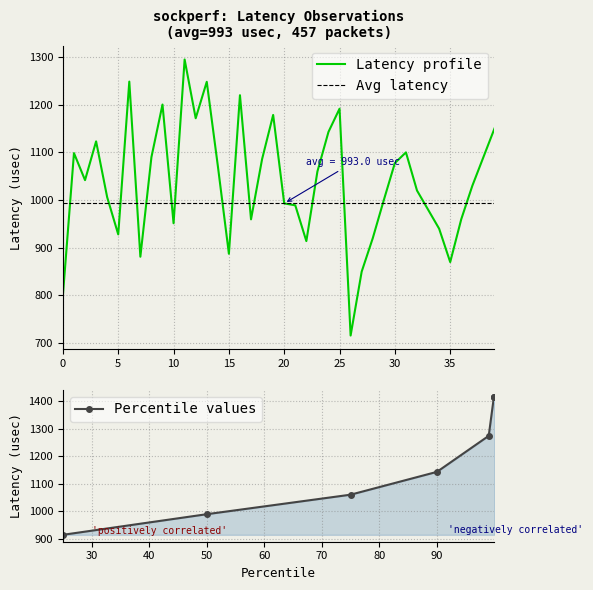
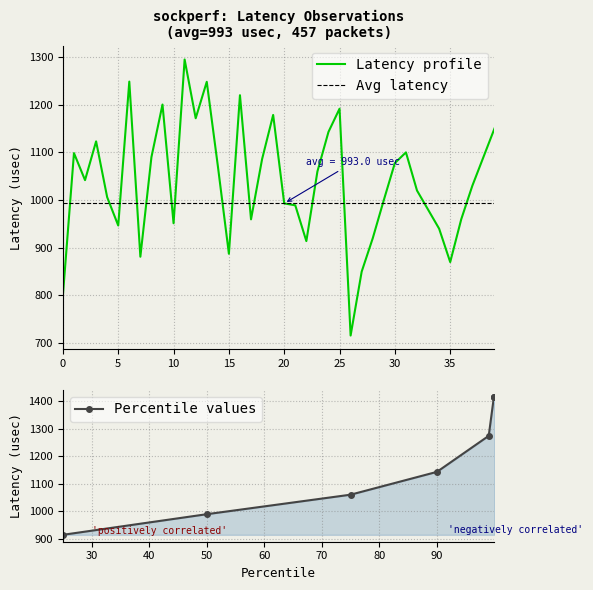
sockperf: Latency Observations (avg=993 usec, 457 packets), 5: 930 -> 950
